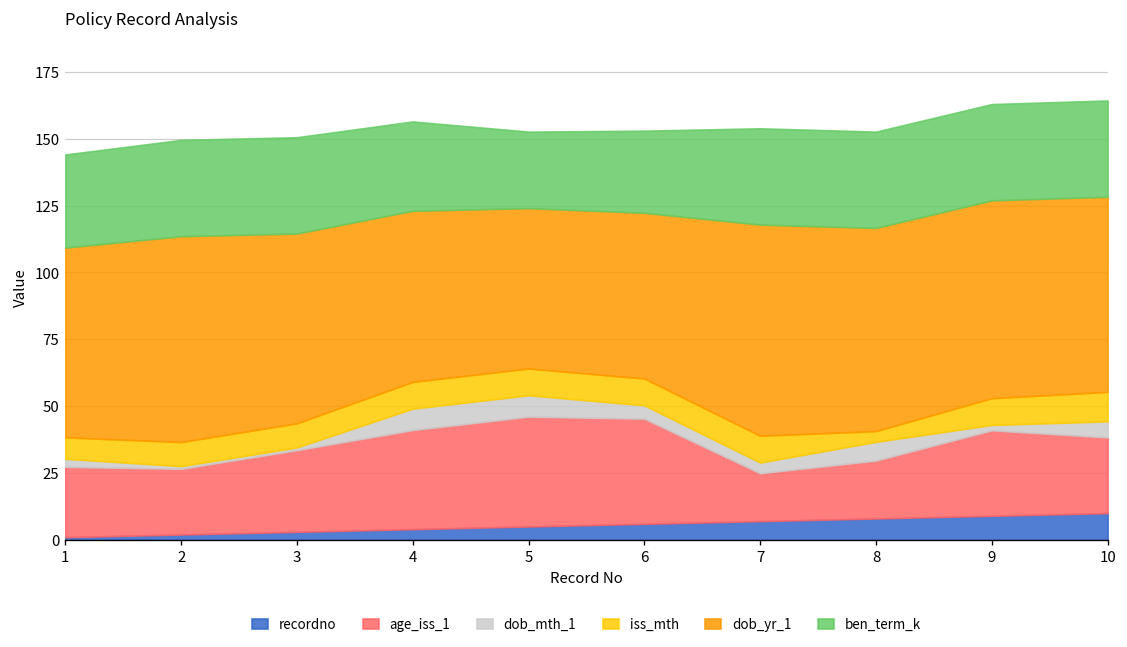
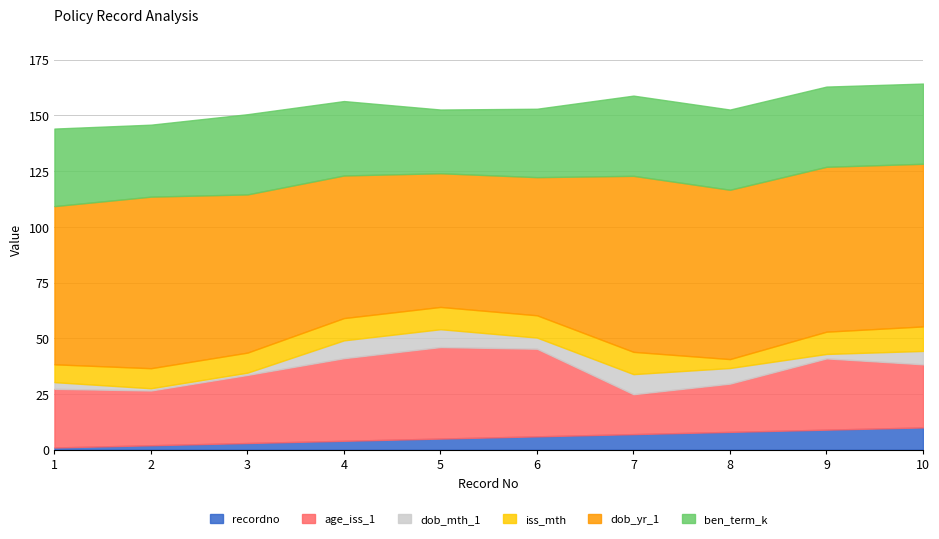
ben_term_k, 2: 36 -> 32
dob_mth_1, 7: 4 -> 9
